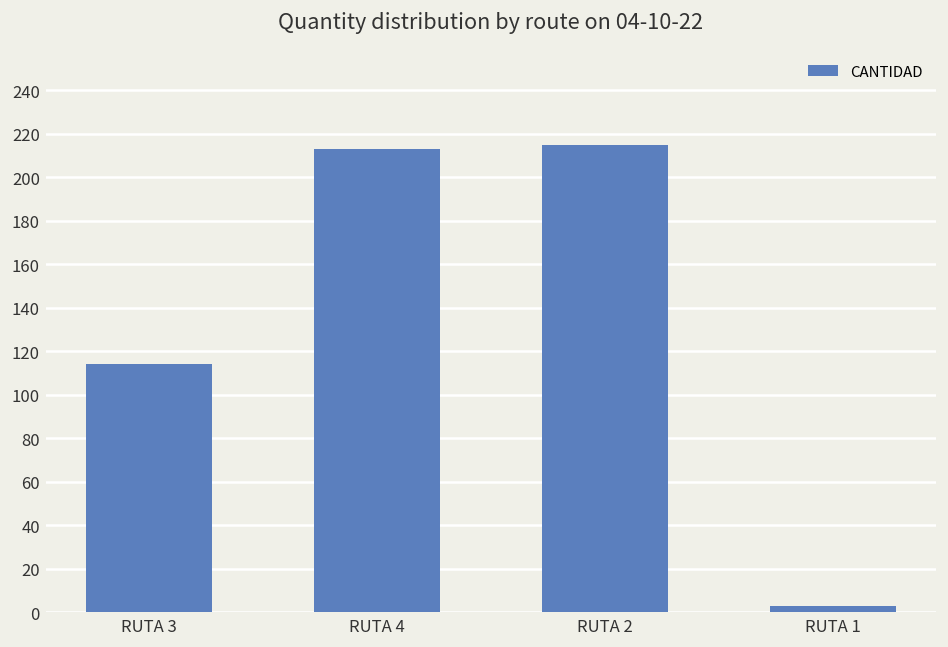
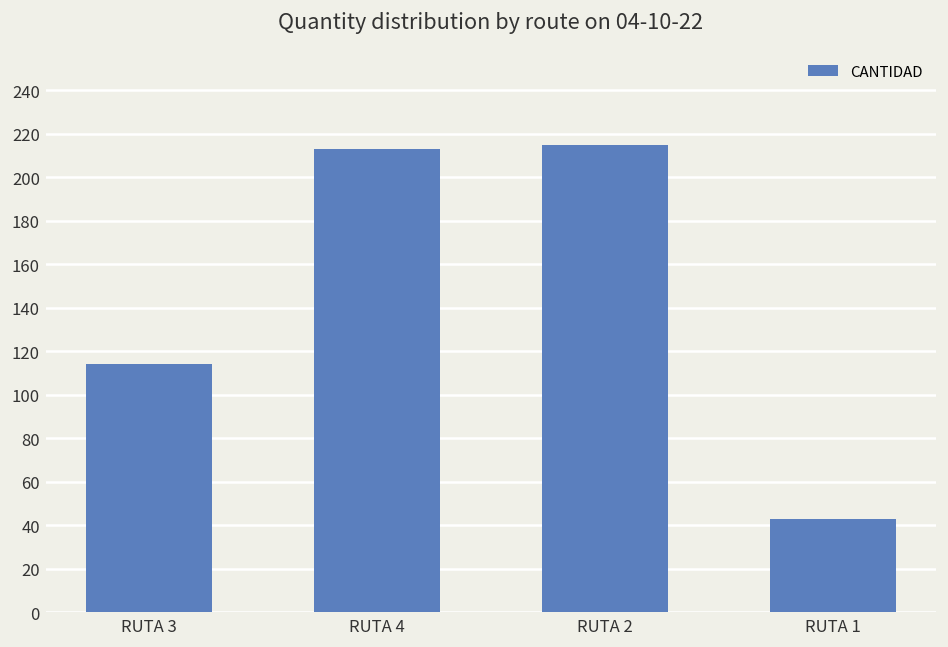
RUTA 1: 3 -> 43
